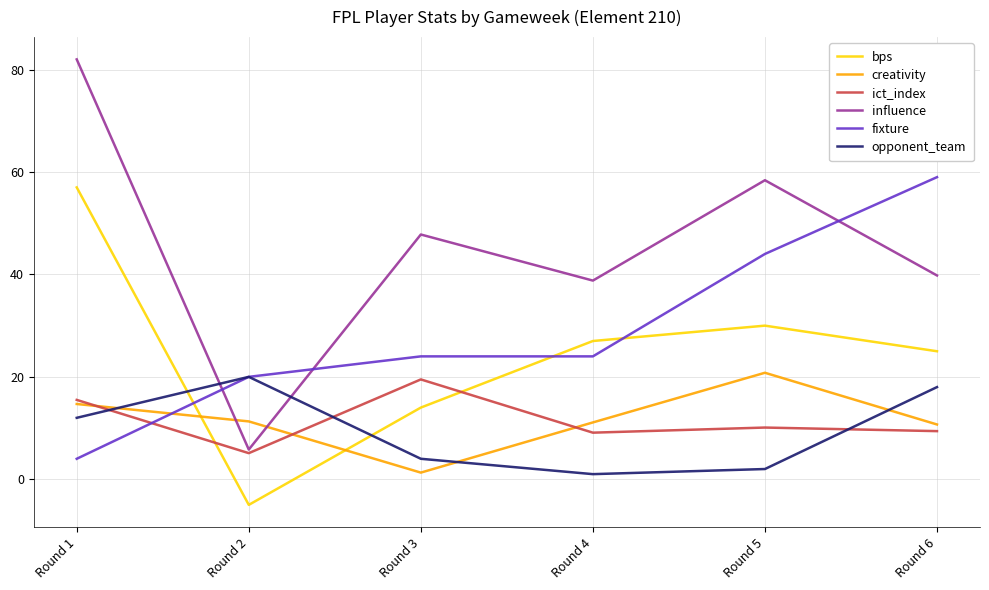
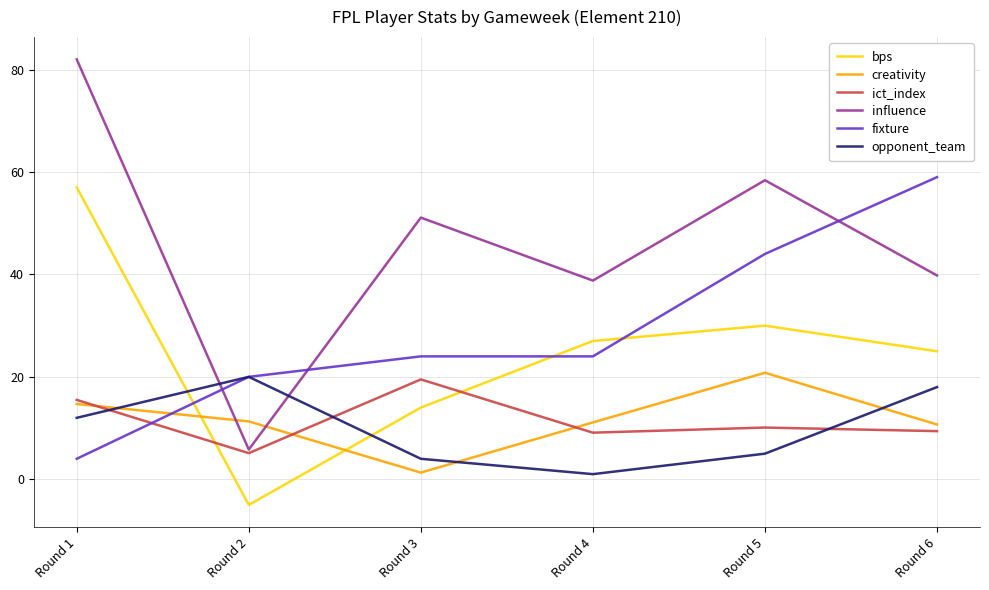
influence, Round 3: 48 -> 51
opponent_team, Round 5: 2 -> 5
